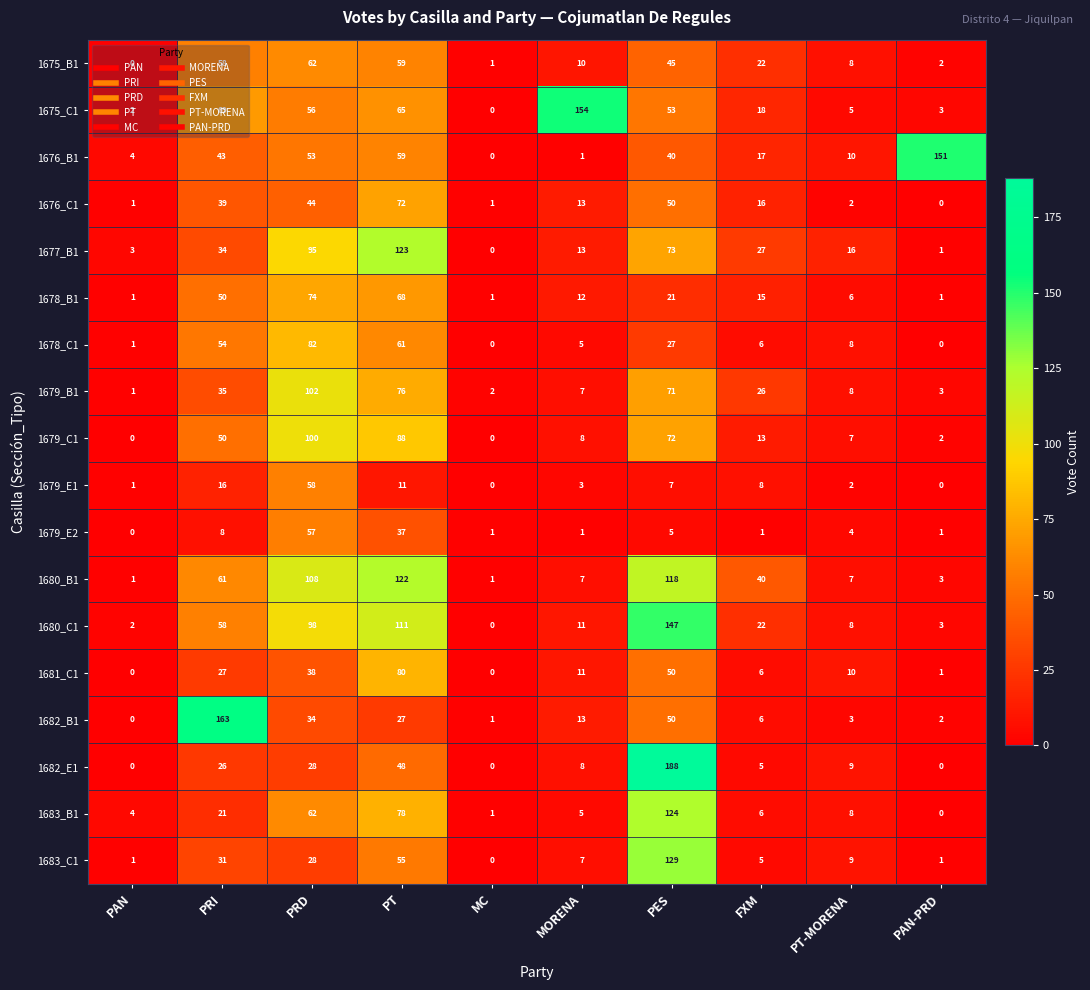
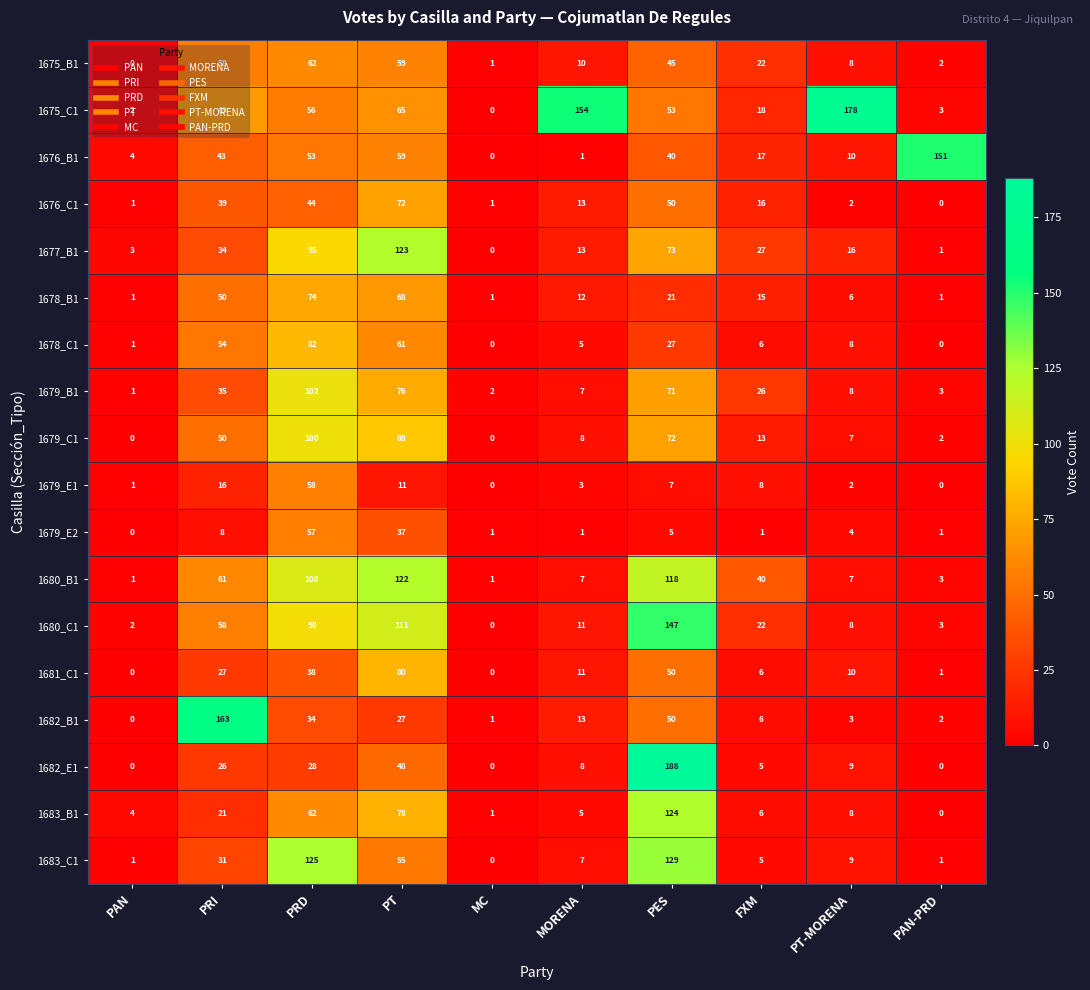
1675_C1, PT-MORENA: 5 -> 178
1683_C1, PRD: 28 -> 125
